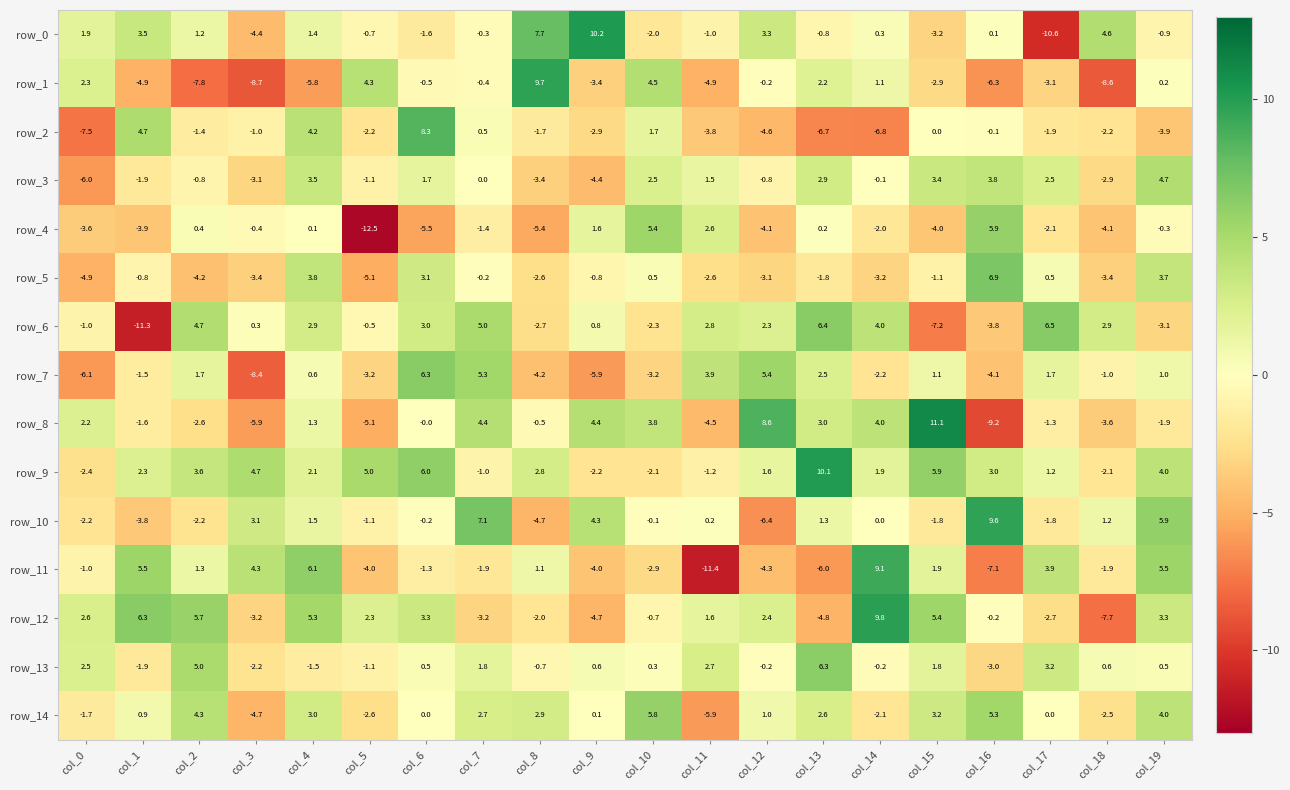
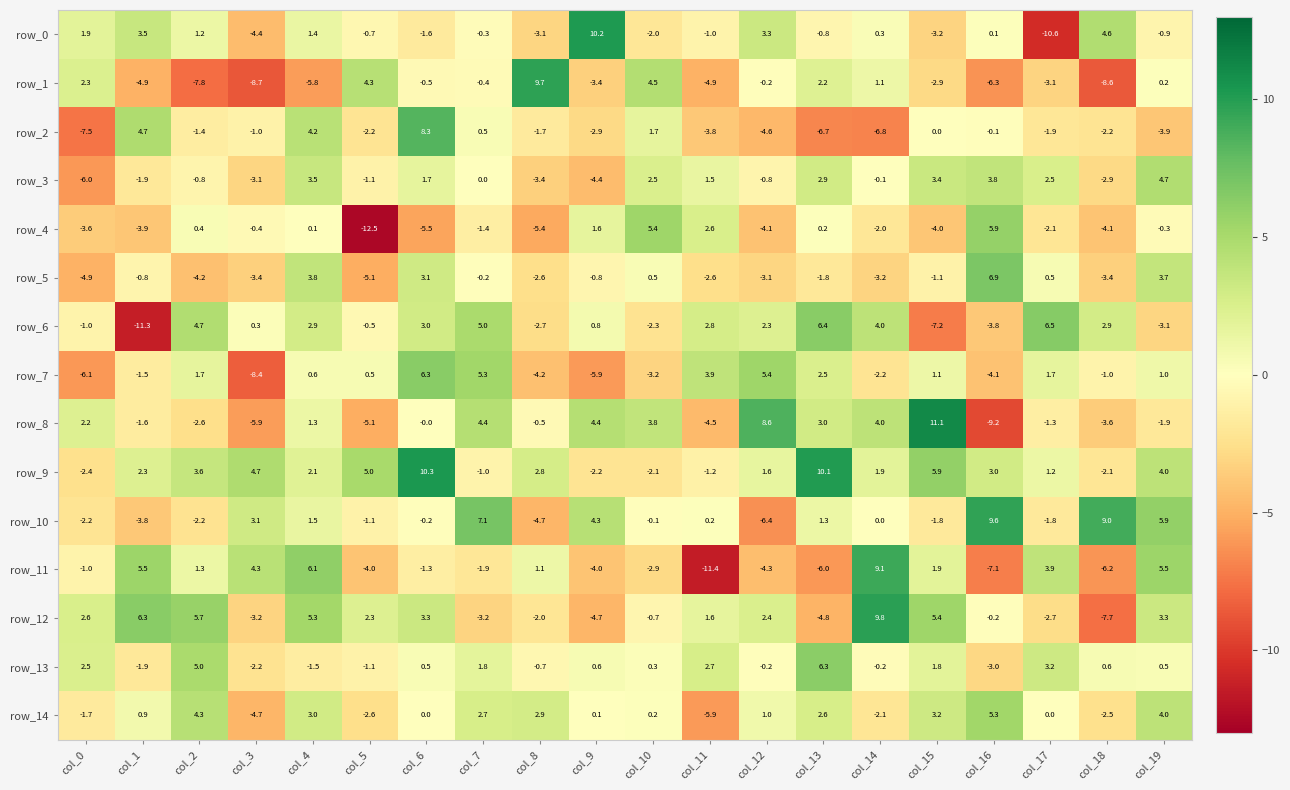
row_0, col_8: 7.7 -> -3.1
row_7, col_5: -3.2 -> 0.5
row_9, col_6: 6.0 -> 10.3
row_10, col_18: 1.2 -> 9.0
row_11, col_18: -1.9 -> -6.2
row_14, col_10: 5.8 -> 0.2
